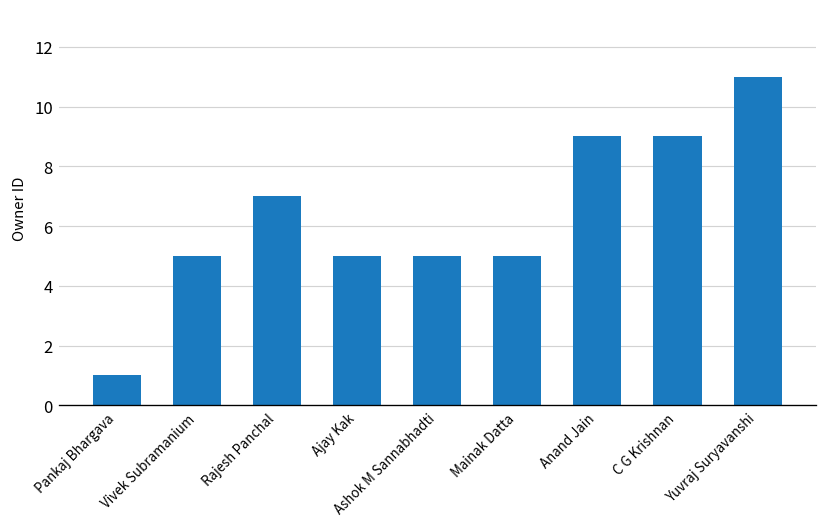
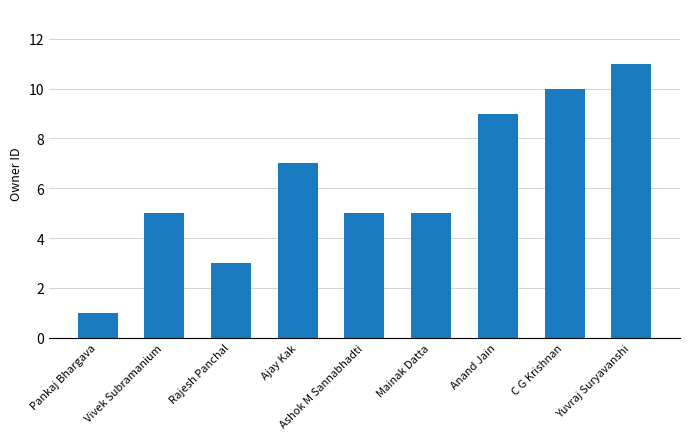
Rajesh Panchal: 7 -> 3
Ajay Kak: 5 -> 7
C G Krishnan: 9 -> 10
